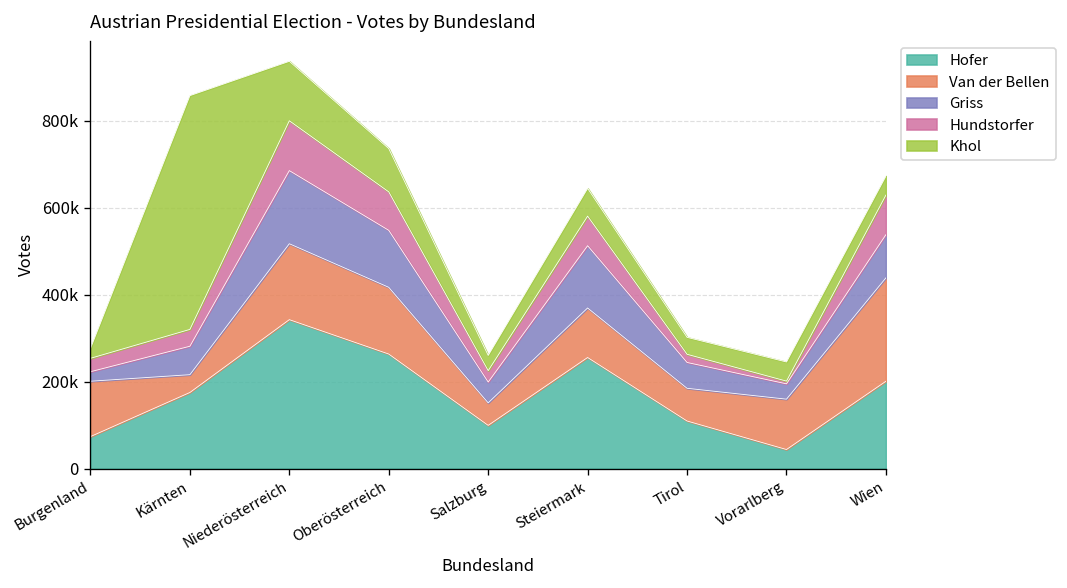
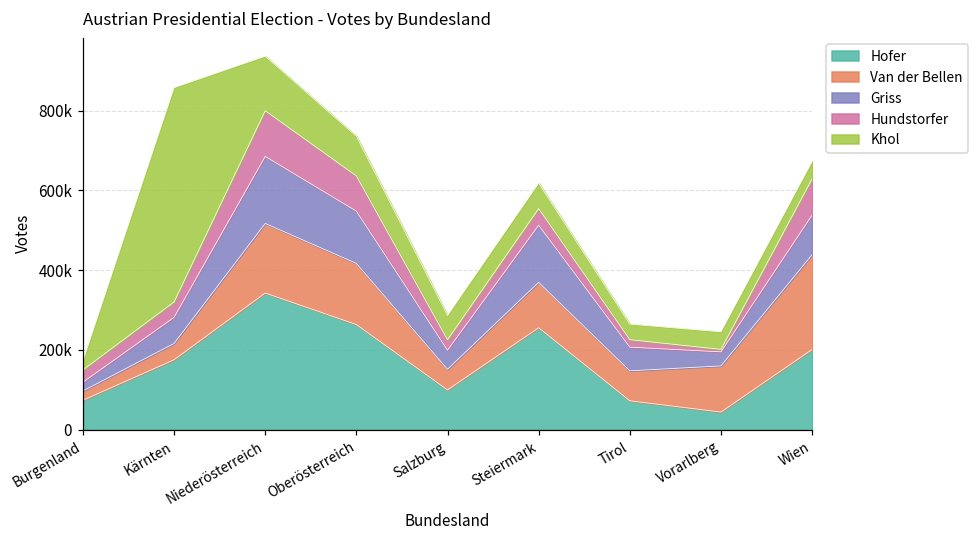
Van der Bellen, Burgenland: 130000 -> 20000
Khol, Salzburg: 40000 -> 60000
Hundstorfer, Steiermark: 70000 -> 40000
Hofer, Tirol: 110000 -> 70000
